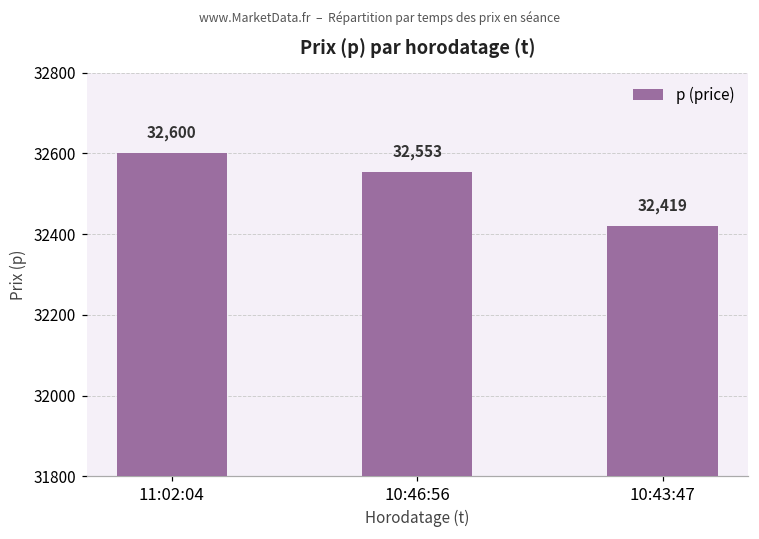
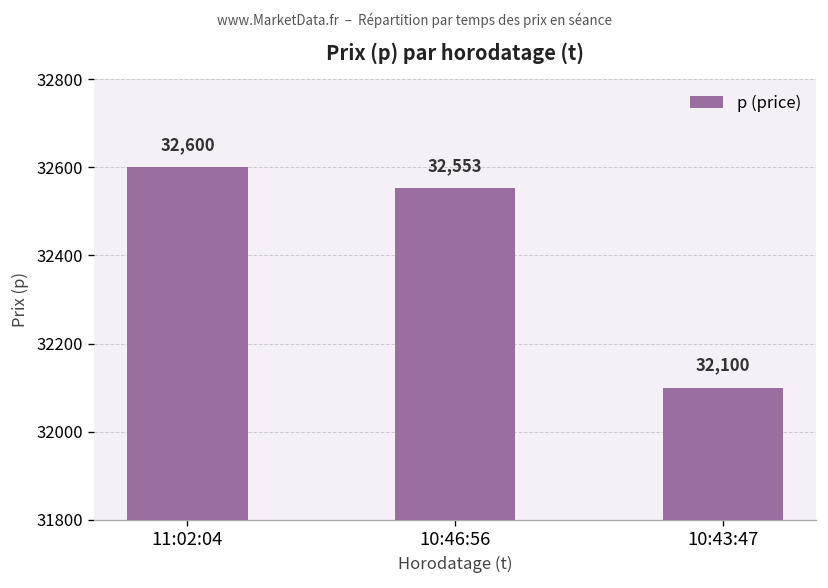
10:43:47: 32,419 -> 32,100
